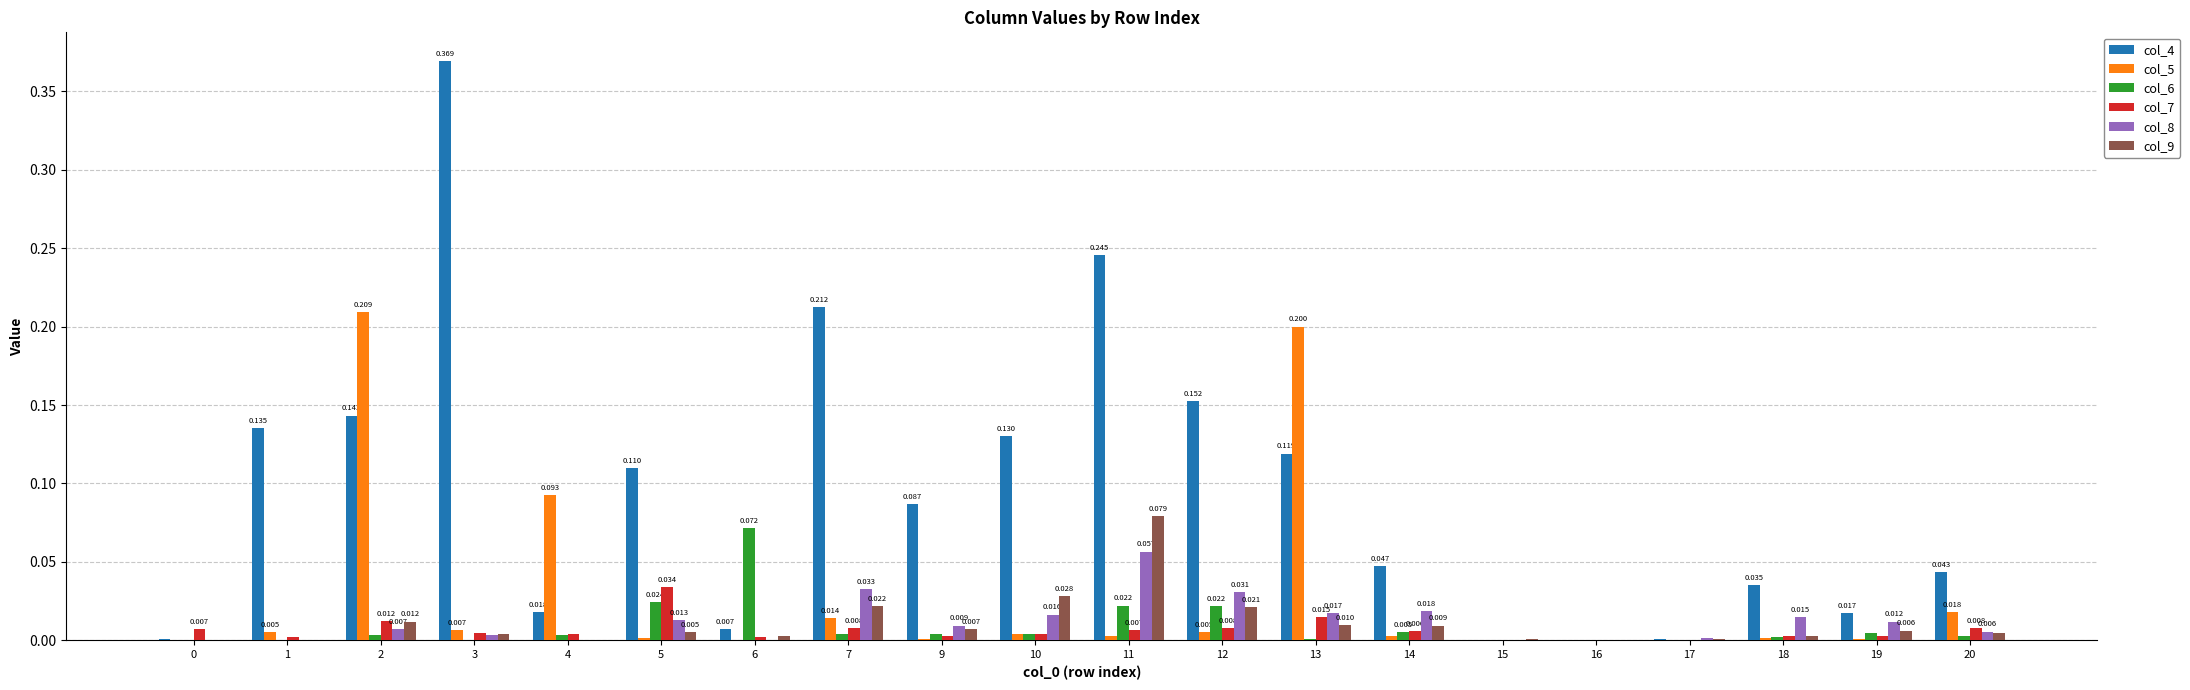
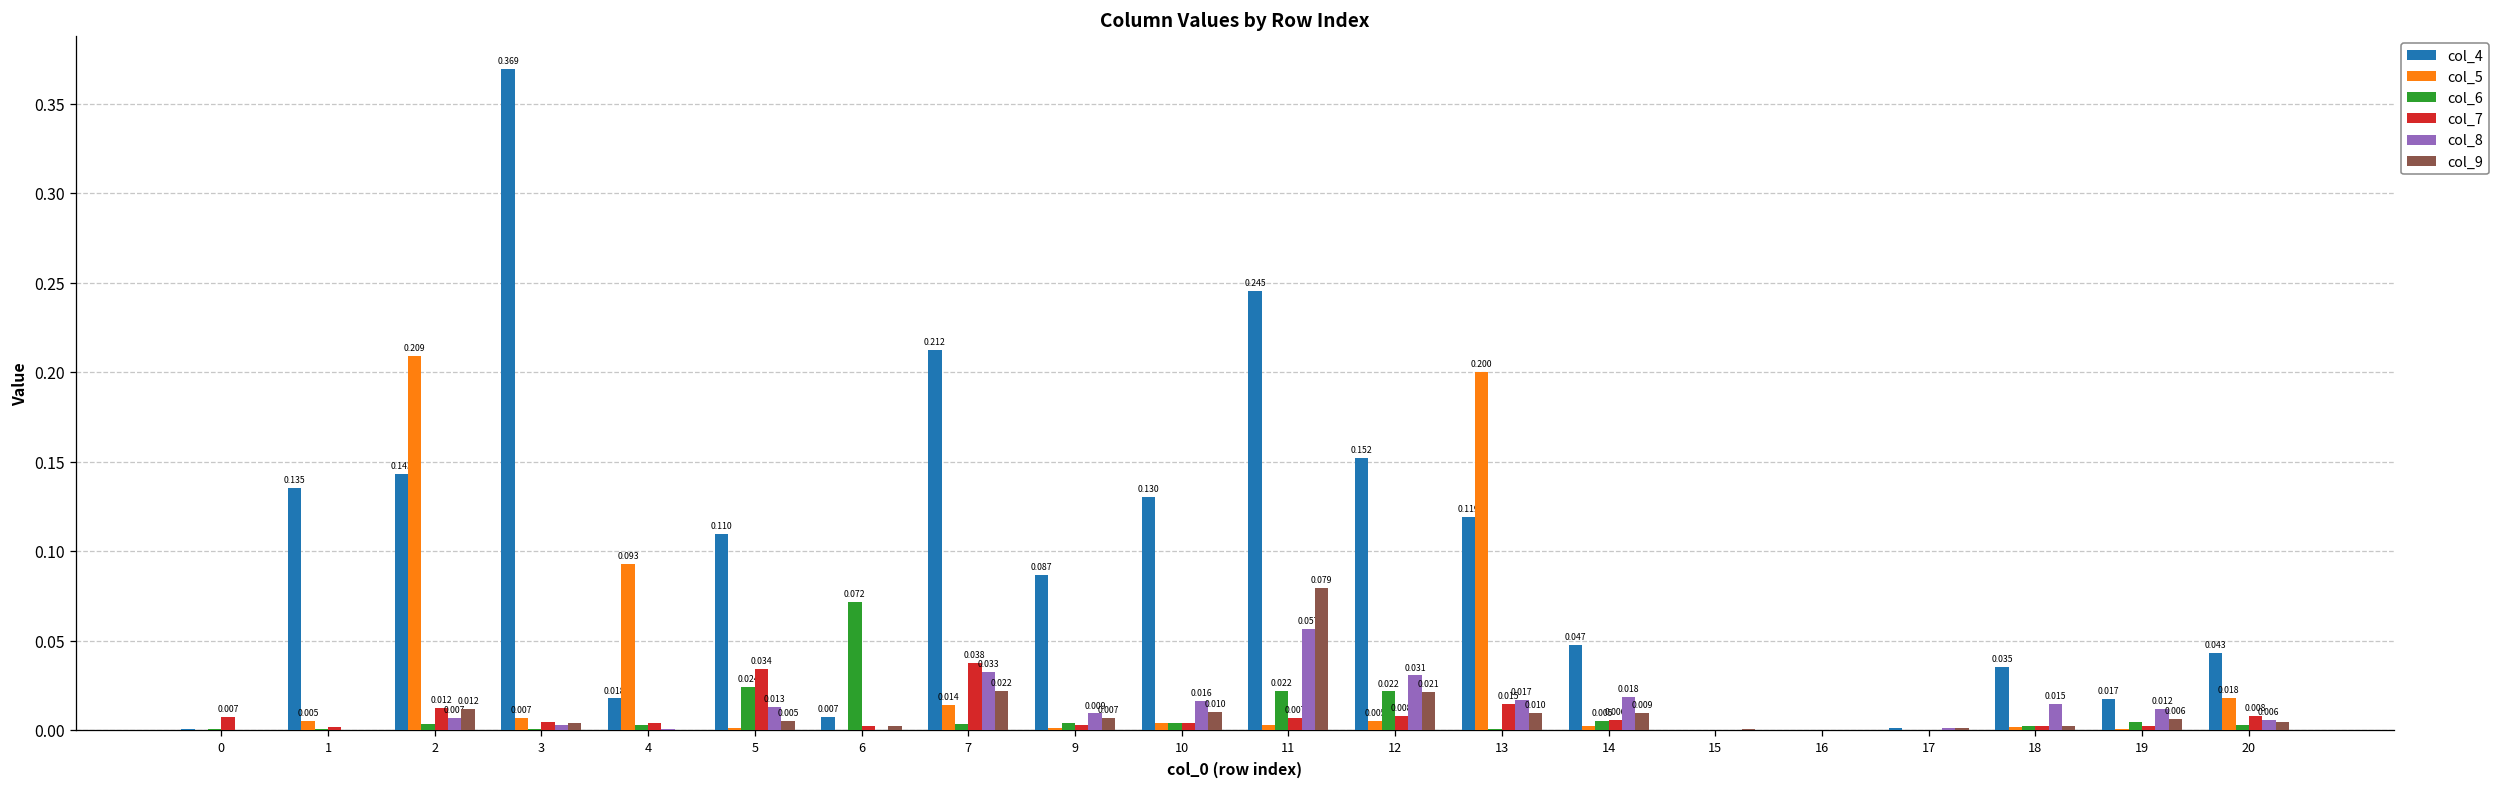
col_7, 7: 0.008 -> 0.038
col_9, 10: 0.028 -> 0.010
